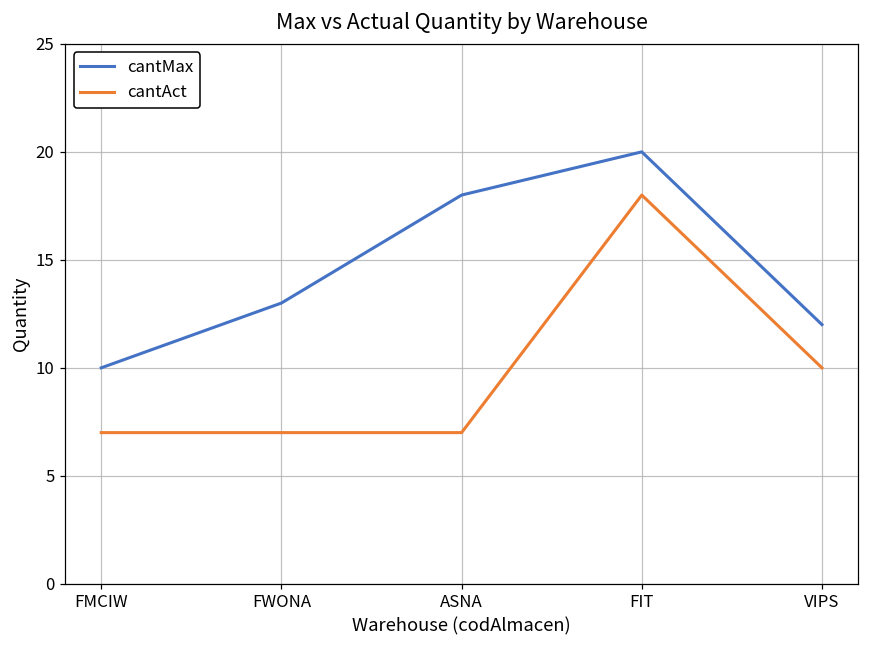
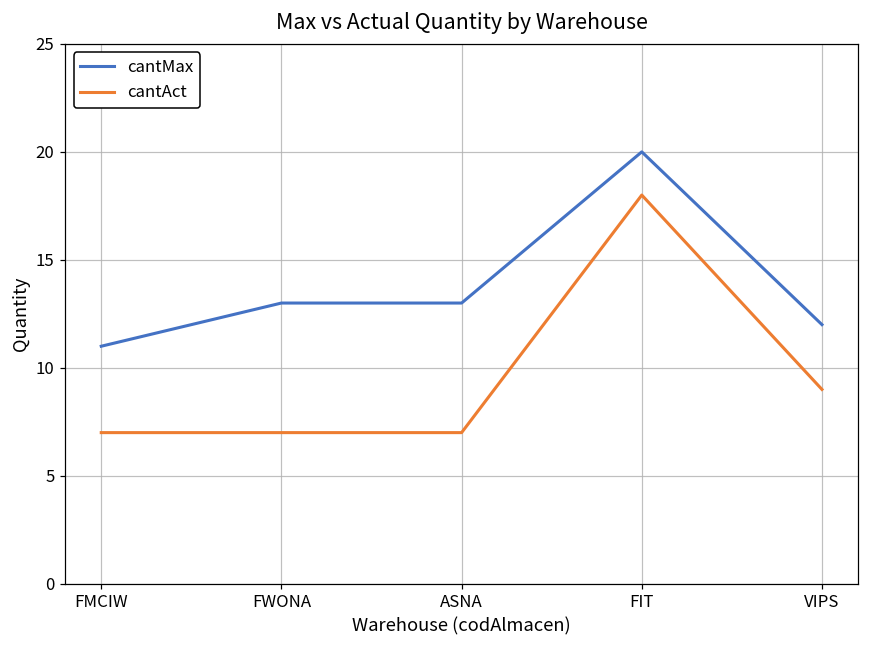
cantMax, FMCIW: 10 -> 11
cantMax, ASNA: 18 -> 13
cantAct, VIPS: 10 -> 9
